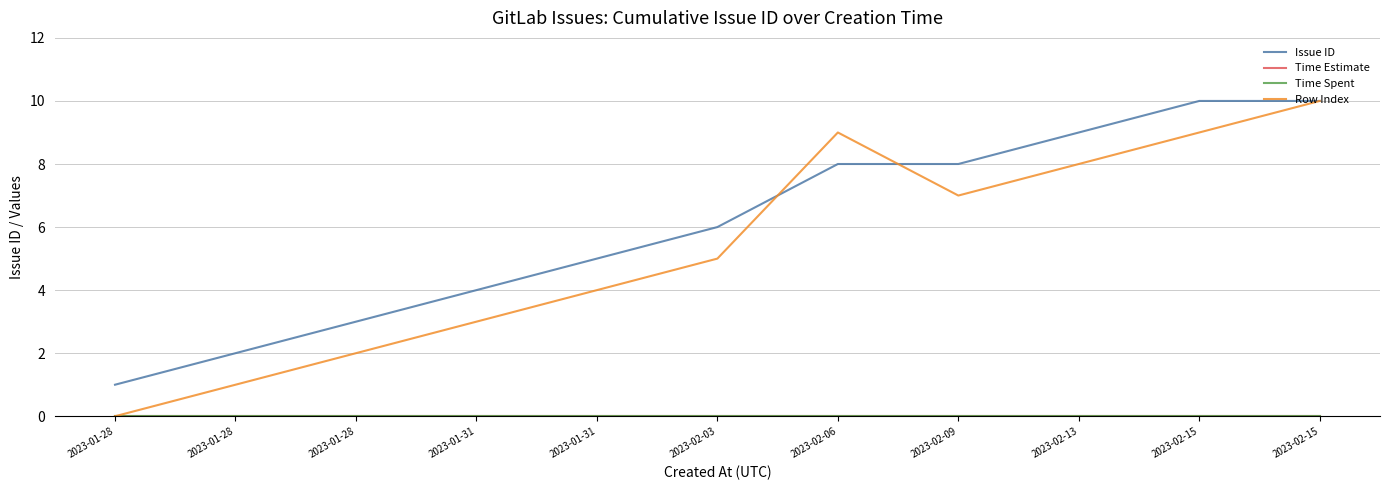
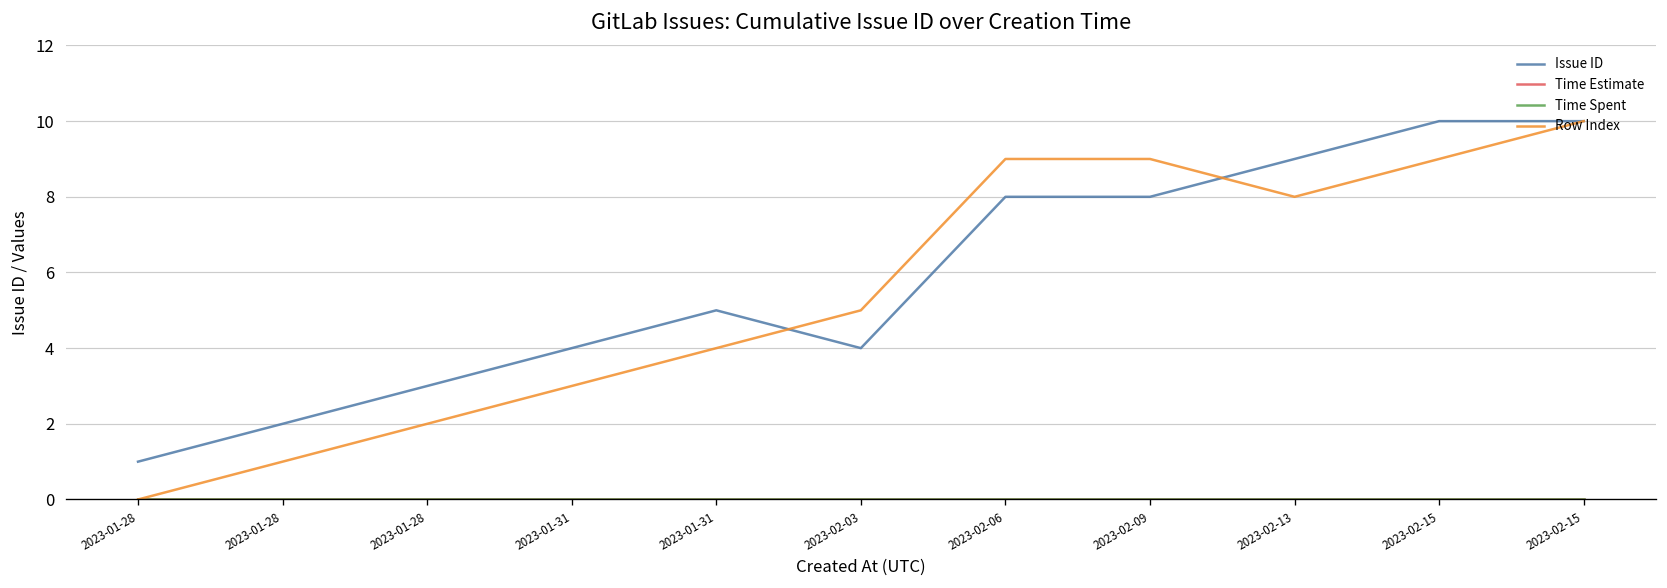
Issue ID, 2023-02-03: 6 -> 4
Row Index, 2023-02-09: 7 -> 9
